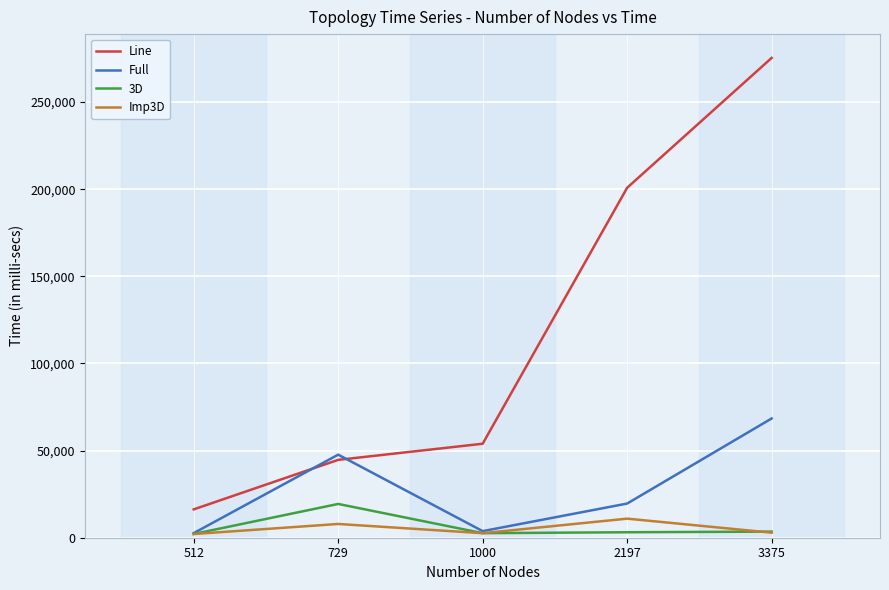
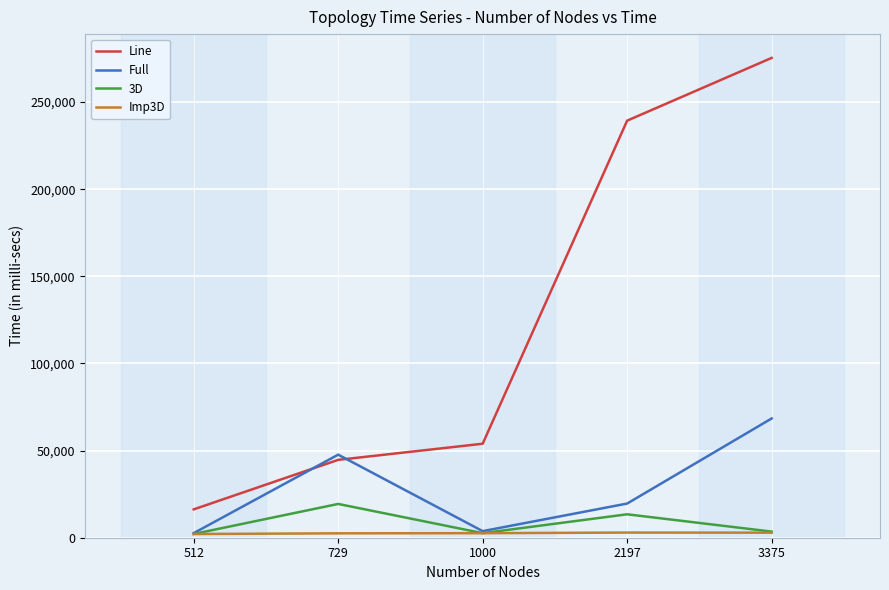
Imp3D, 729: 8,000 -> 3,000
Line, 2197: 201,000 -> 239,000
3D, 2197: 3,000 -> 13,000
Imp3D, 2197: 11,000 -> 3,000
